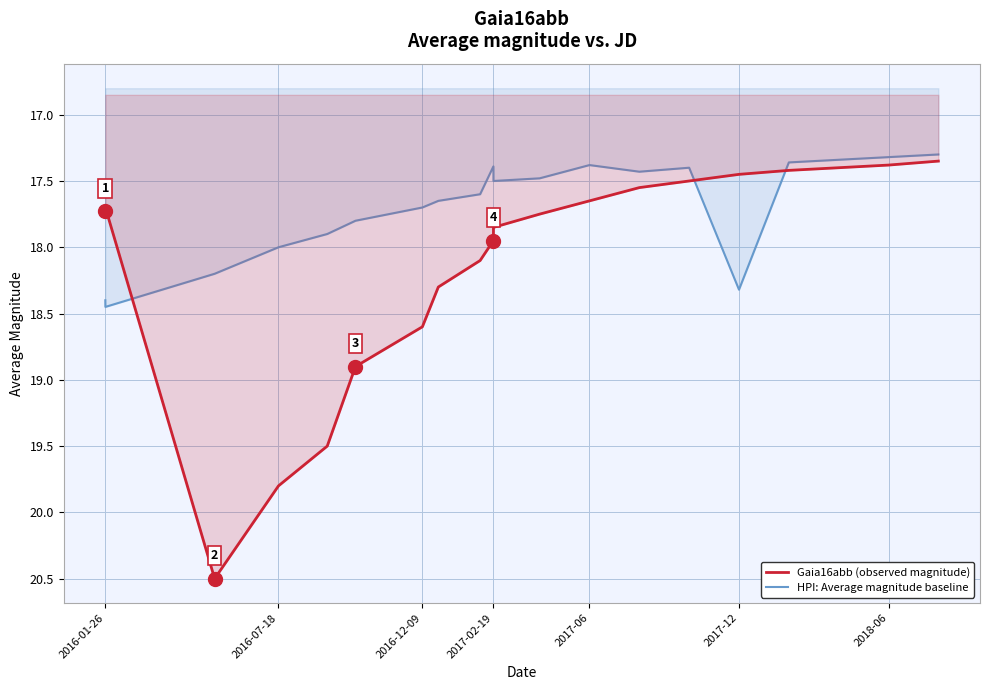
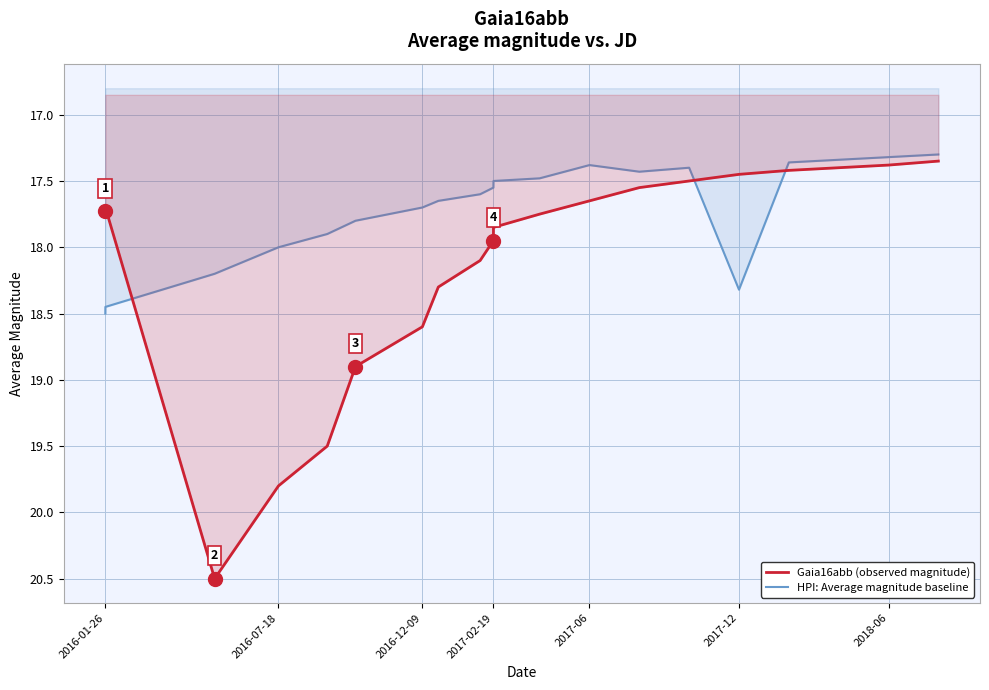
HPI: Average magnitude baseline, 2016-01-26: 18.4 -> 18.5
HPI: Average magnitude baseline, 2017-02-19: 17.39 -> 17.55
